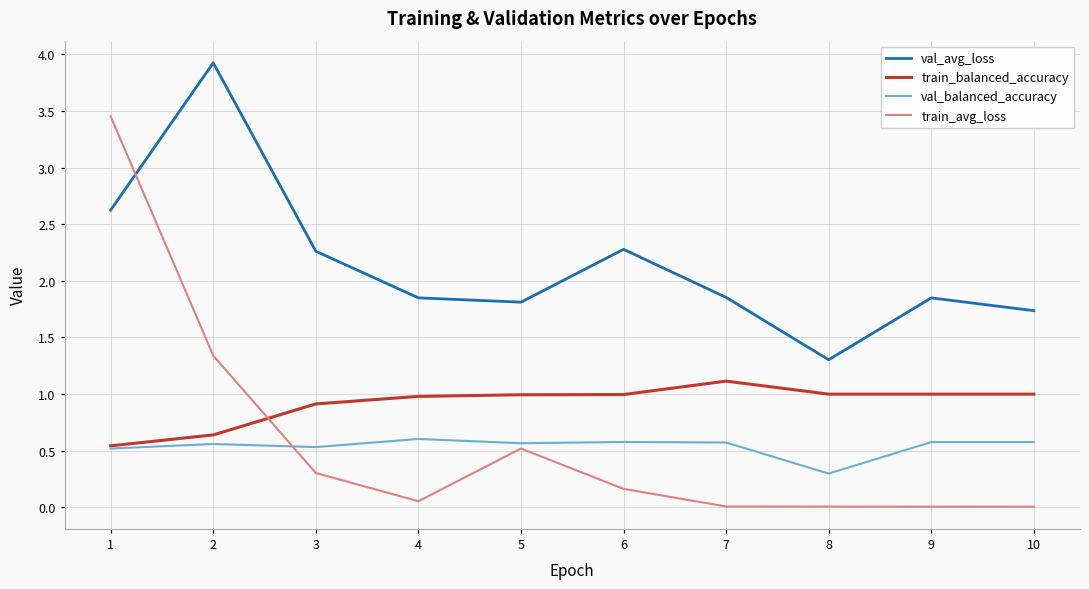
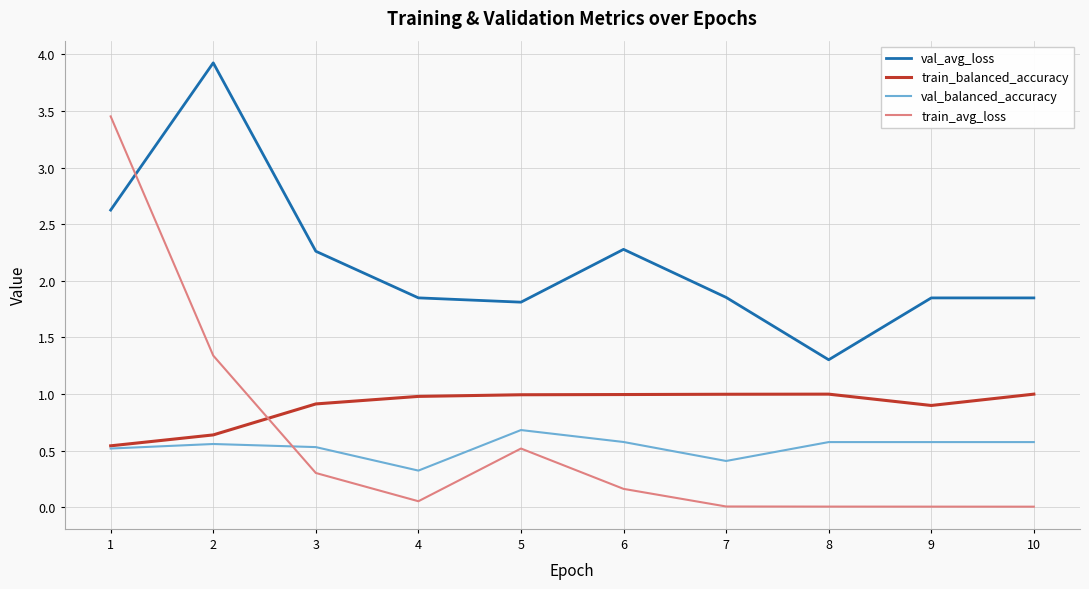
val_balanced_accuracy, 4: 0.60 -> 0.33
val_balanced_accuracy, 5: 0.57 -> 0.68
train_balanced_accuracy, 7: 1.11 -> 1.00
val_balanced_accuracy, 7: 0.57 -> 0.41
val_balanced_accuracy, 8: 0.30 -> 0.58
train_balanced_accuracy, 9: 1.0 -> 0.9
val_avg_loss, 10: 1.74 -> 1.85
